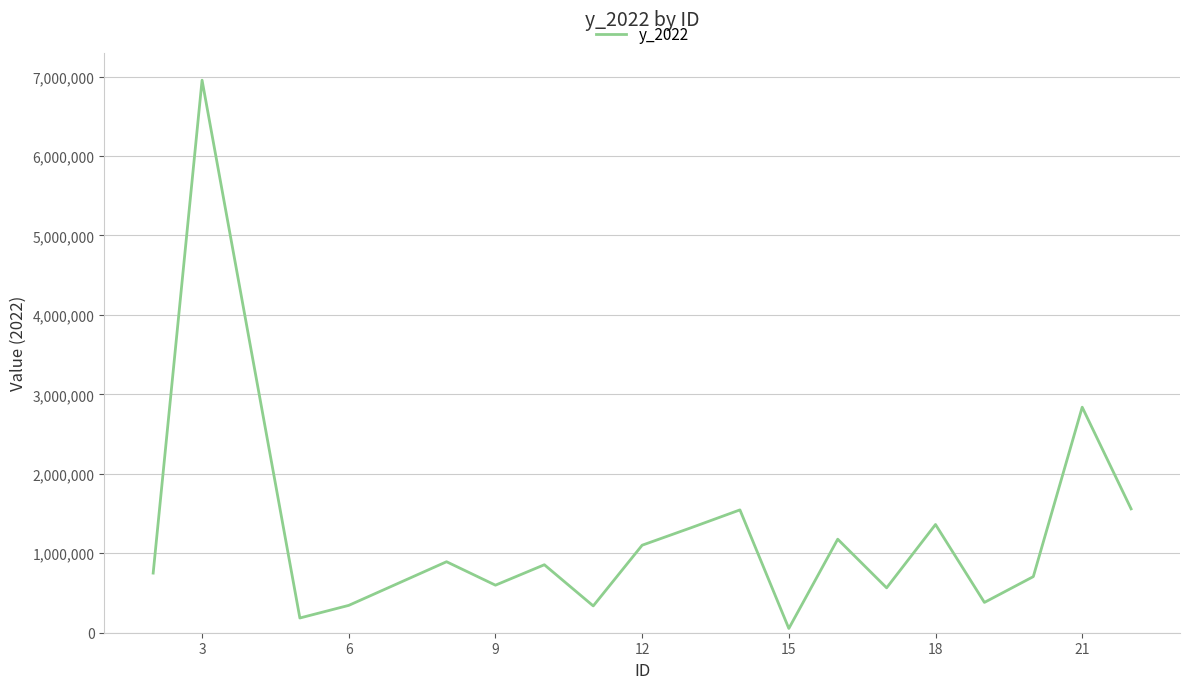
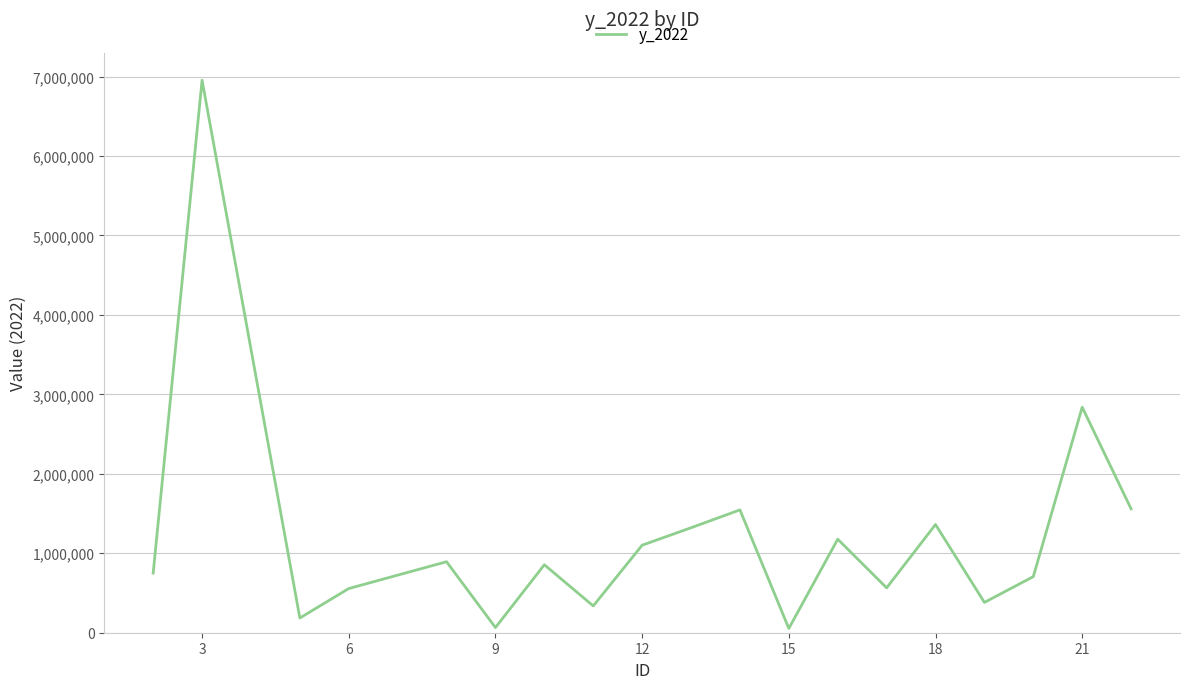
6: 300,000 -> 600,000
9: 600,000 -> 100,000
